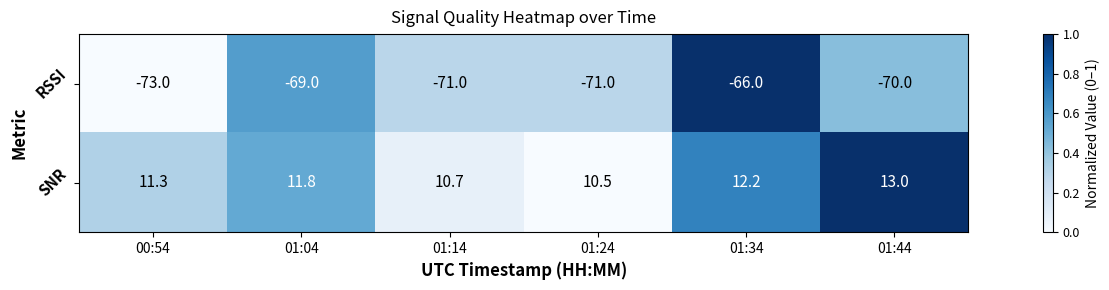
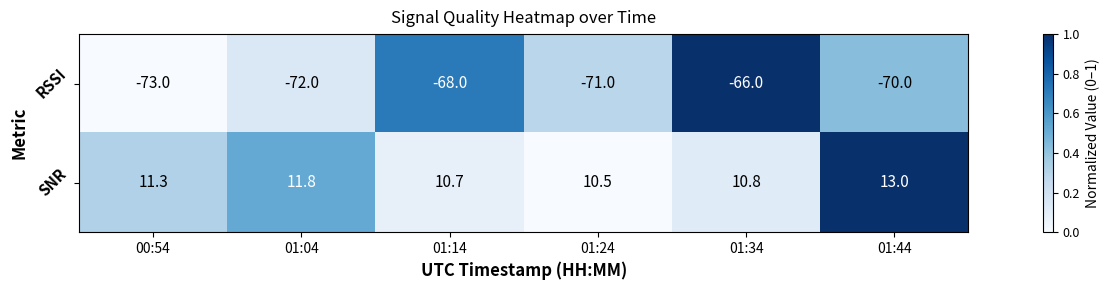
RSSI, 01:04: -69.0 -> -72.0
RSSI, 01:14: -71.0 -> -68.0
SNR, 01:34: 12.2 -> 10.8
